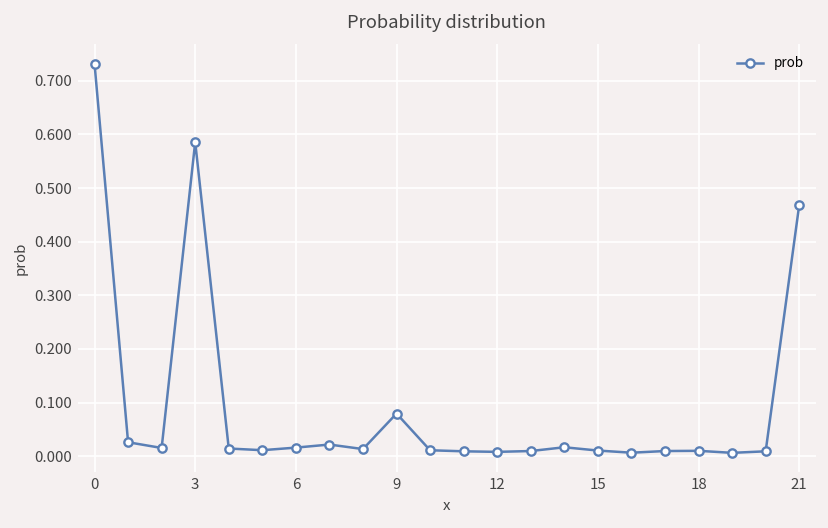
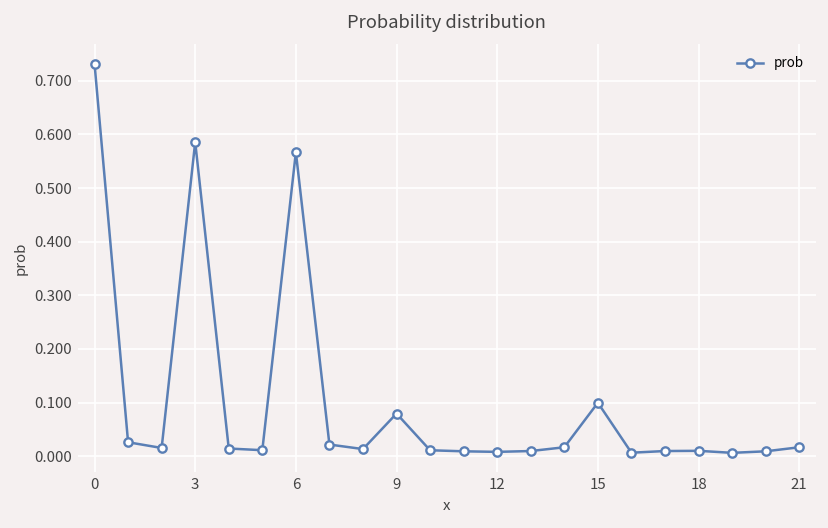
6: 0.02 -> 0.57
15: 0.01 -> 0.10
21: 0.47 -> 0.02
